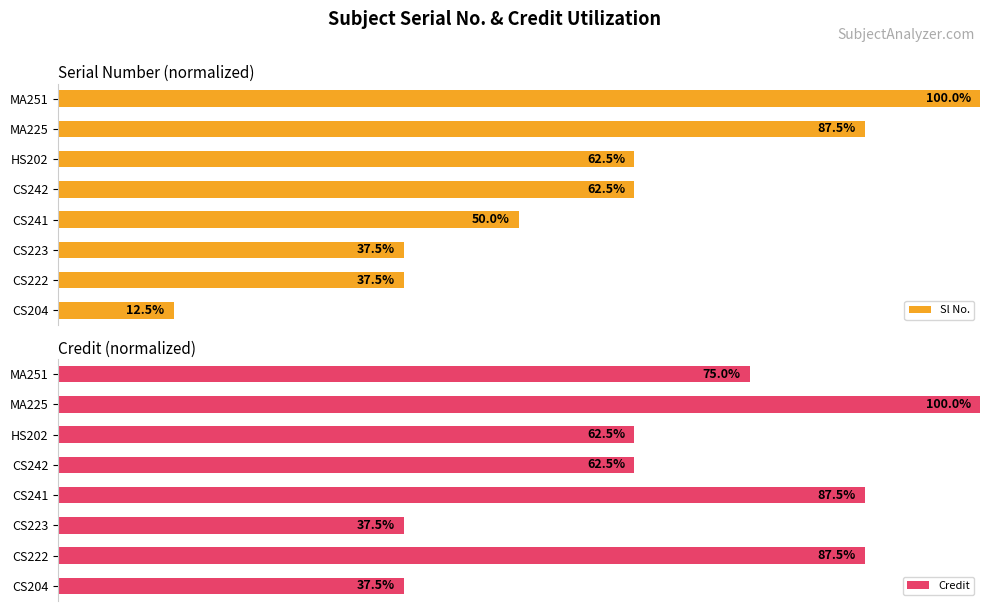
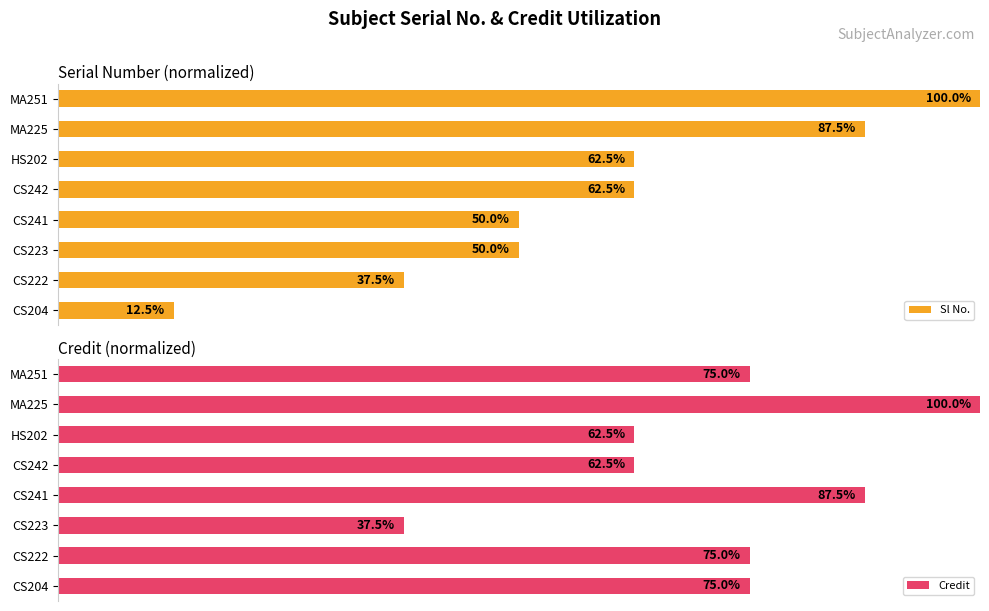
Serial Number (normalized), CS223: 37.5% -> 50.0%
Credit (normalized), CS222: 87.5% -> 75.0%
Credit (normalized), CS204: 37.5% -> 75.0%
